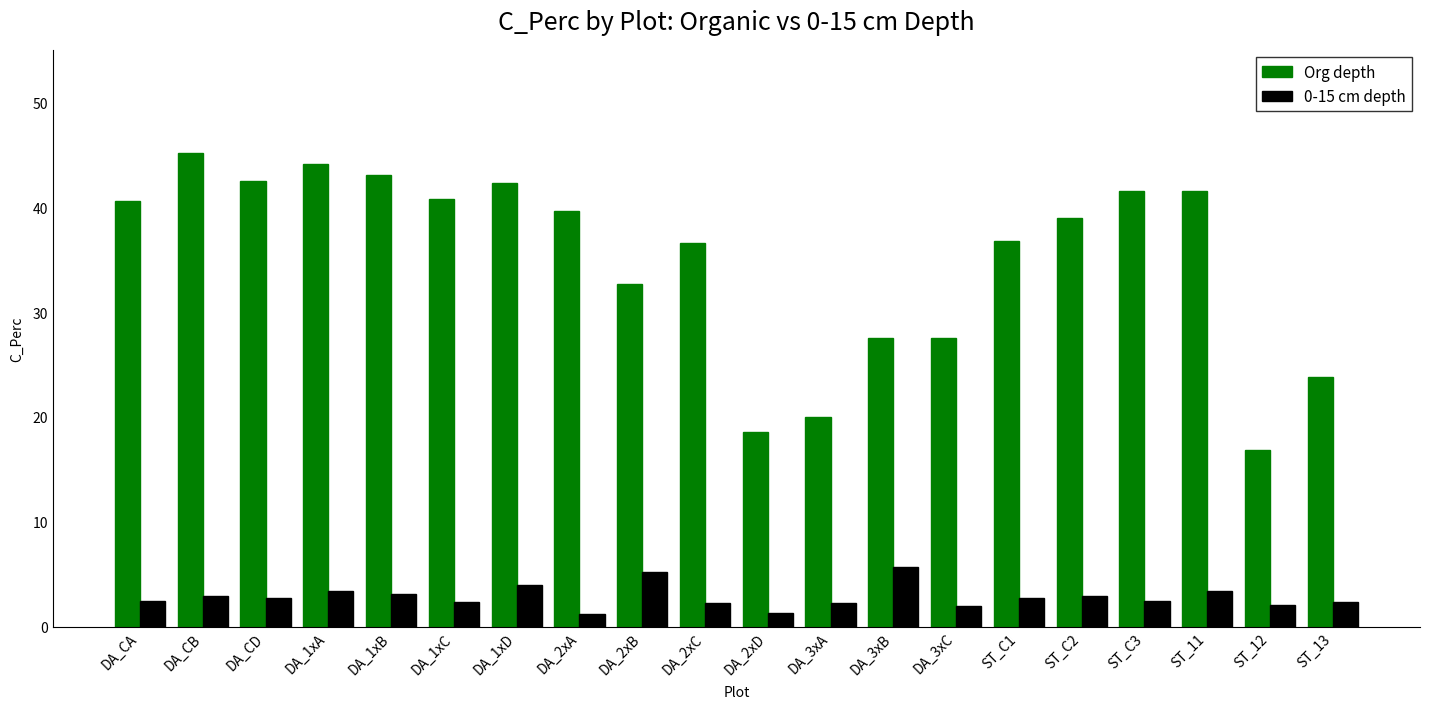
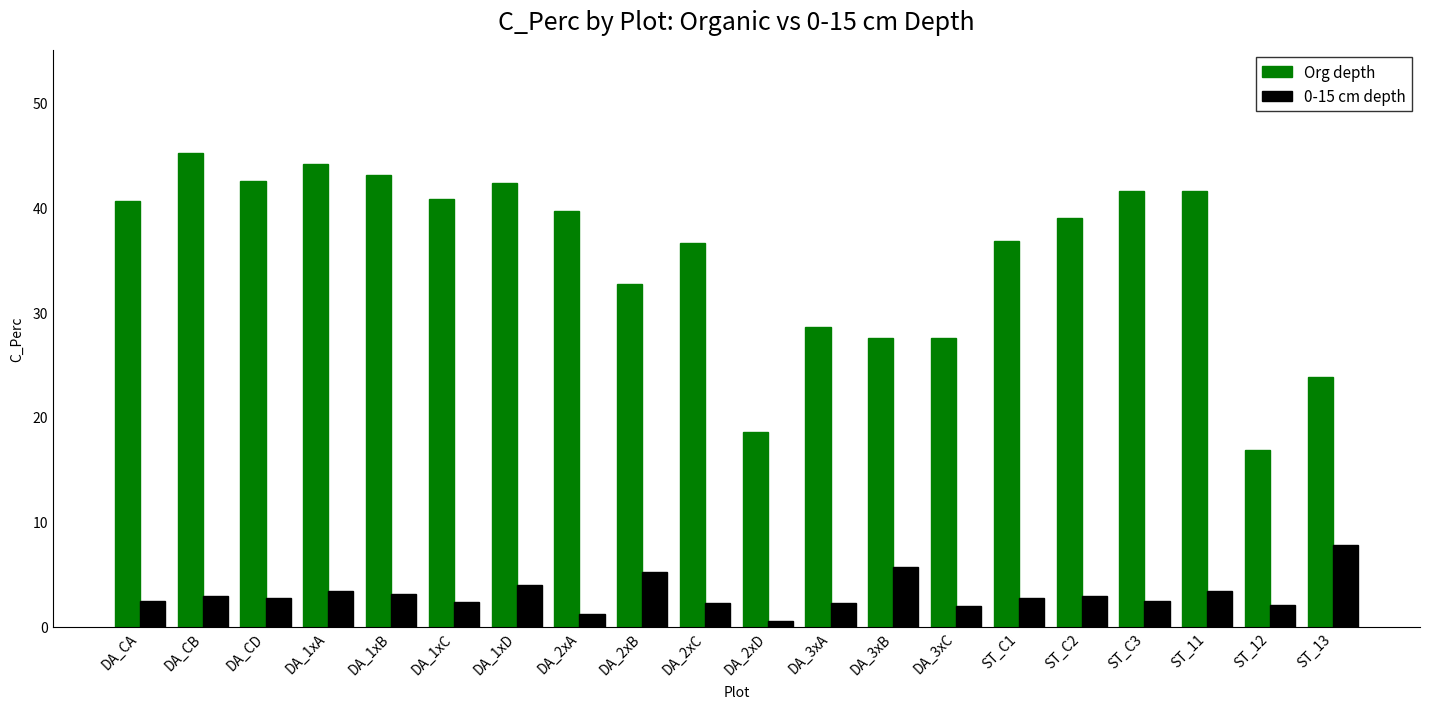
0-15 cm depth, DA_2xD: 1.3 -> 0.5
Org depth, DA_3xA: 20.0 -> 28.6
0-15 cm depth, ST_13: 2.3 -> 7.8
